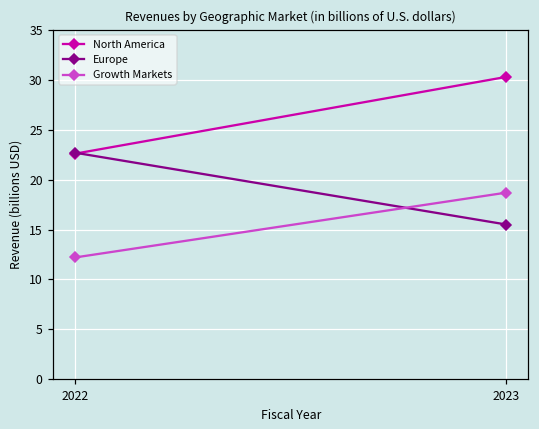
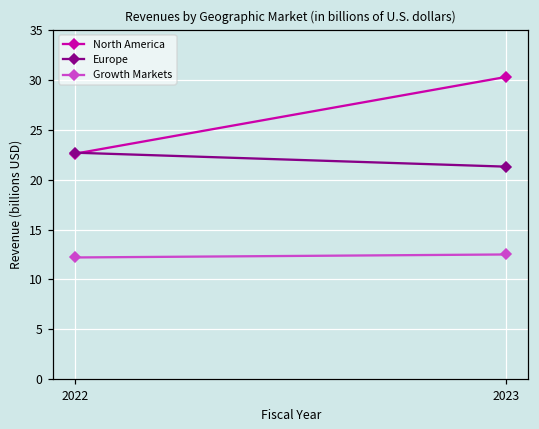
Europe, 2023: 16 -> 21
Growth Markets, 2023: 19 -> 13
